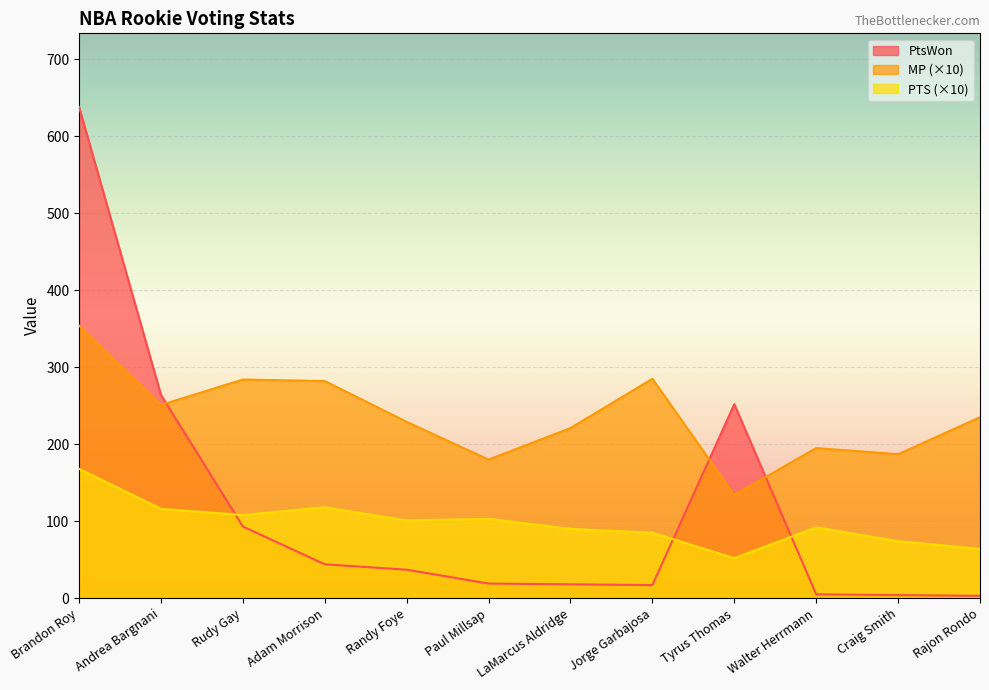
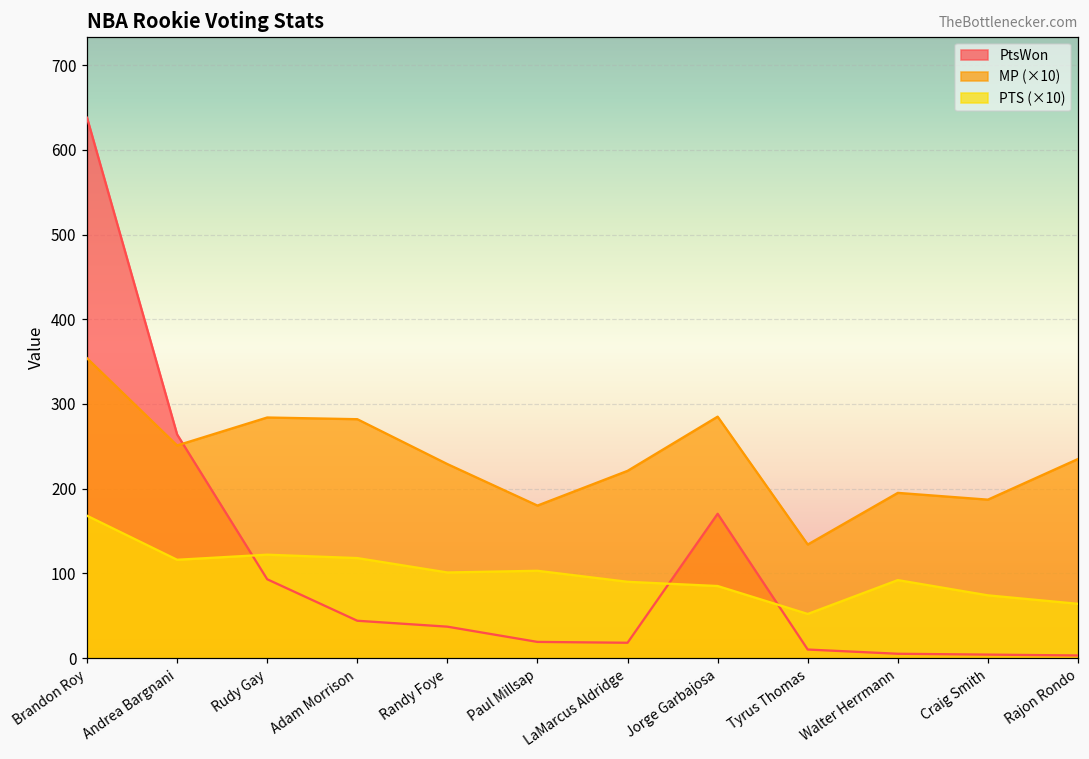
PTS (×10), Rudy Gay: 110 -> 120
PtsWon, Jorge Garbajosa: 20 -> 170
PtsWon, Tyrus Thomas: 250 -> 10
